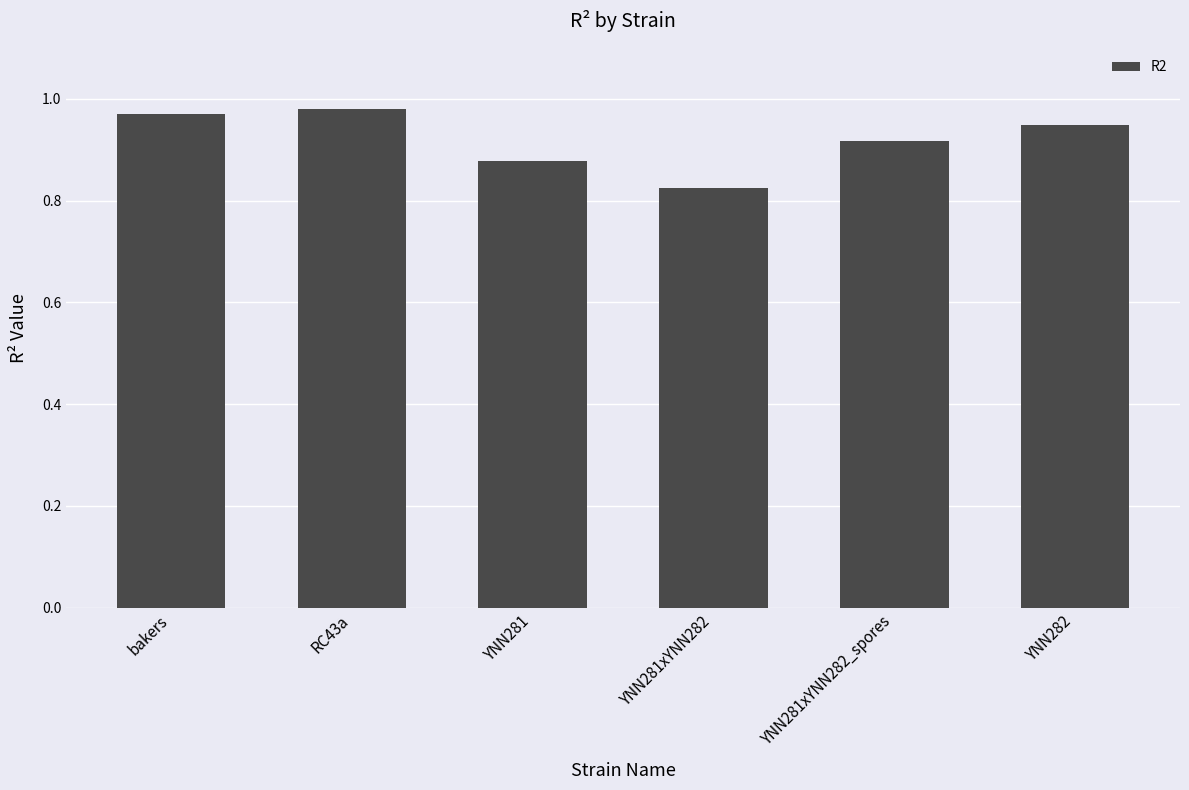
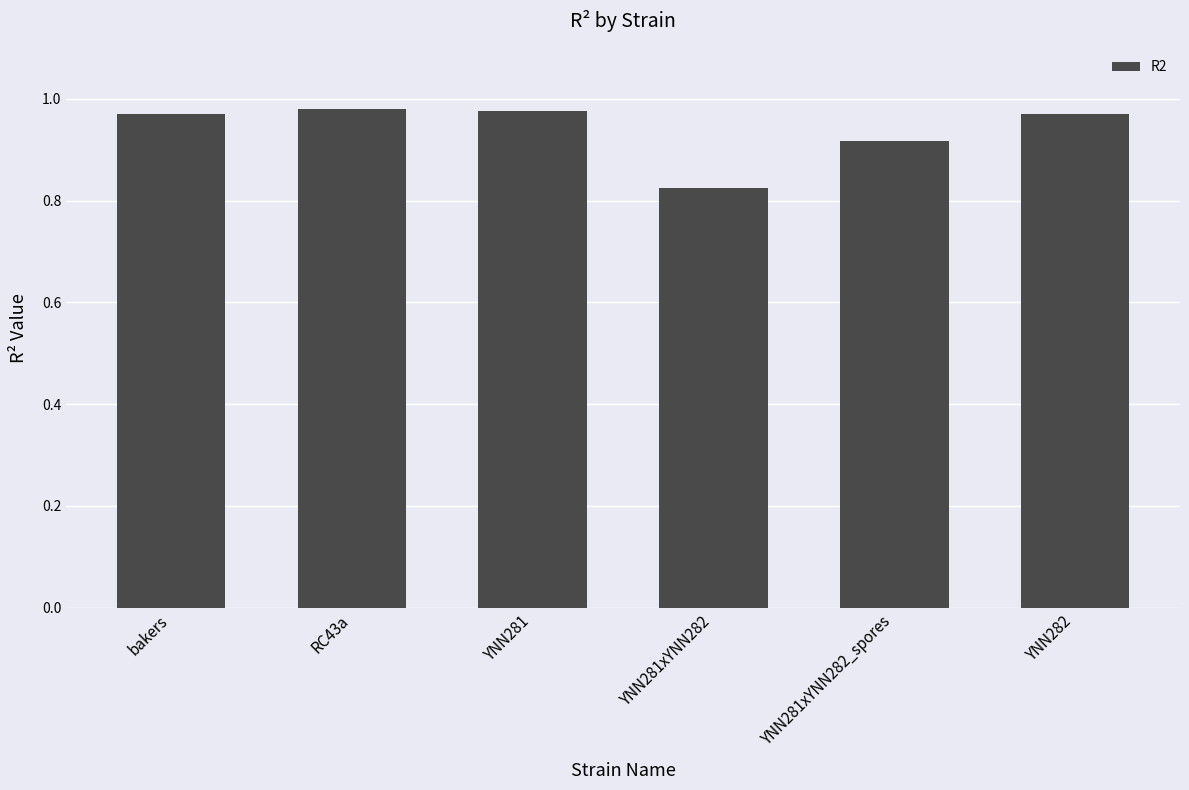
YNN281: 0.88 -> 0.98
YNN282: 0.95 -> 0.97
